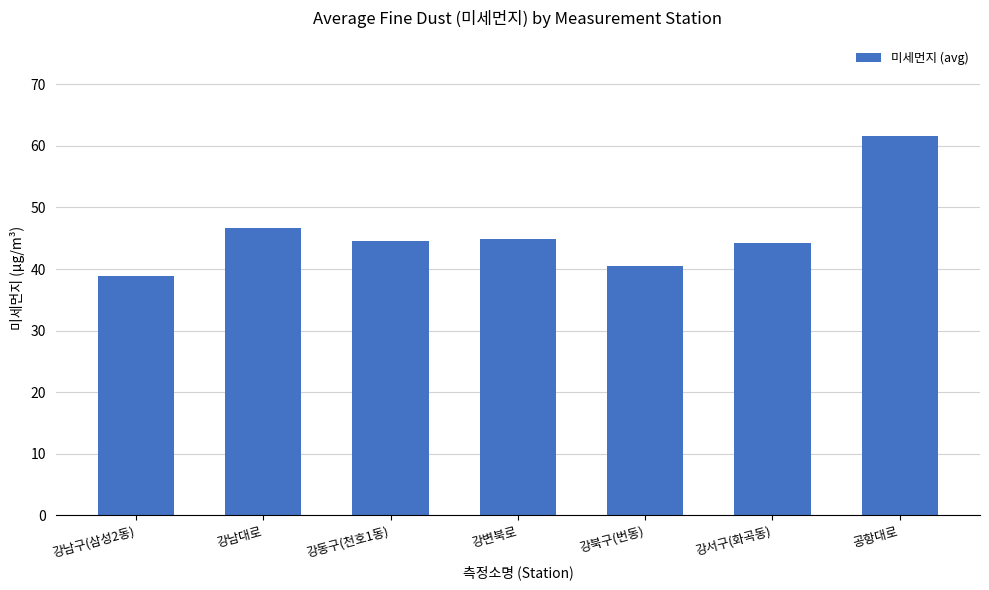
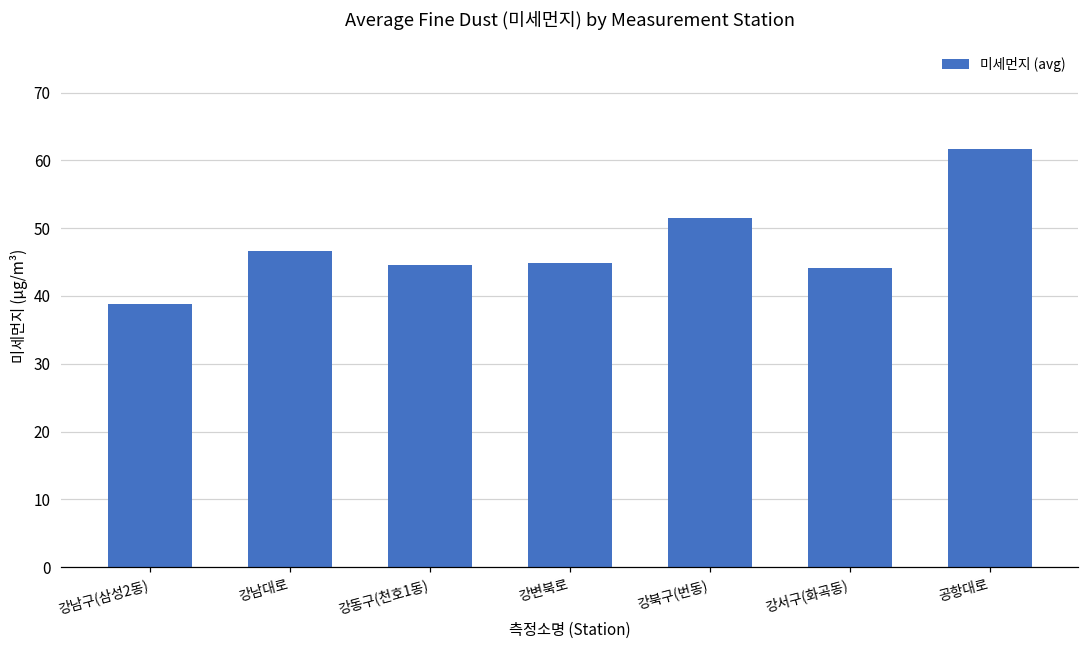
강북구(번동): 40 -> 51
